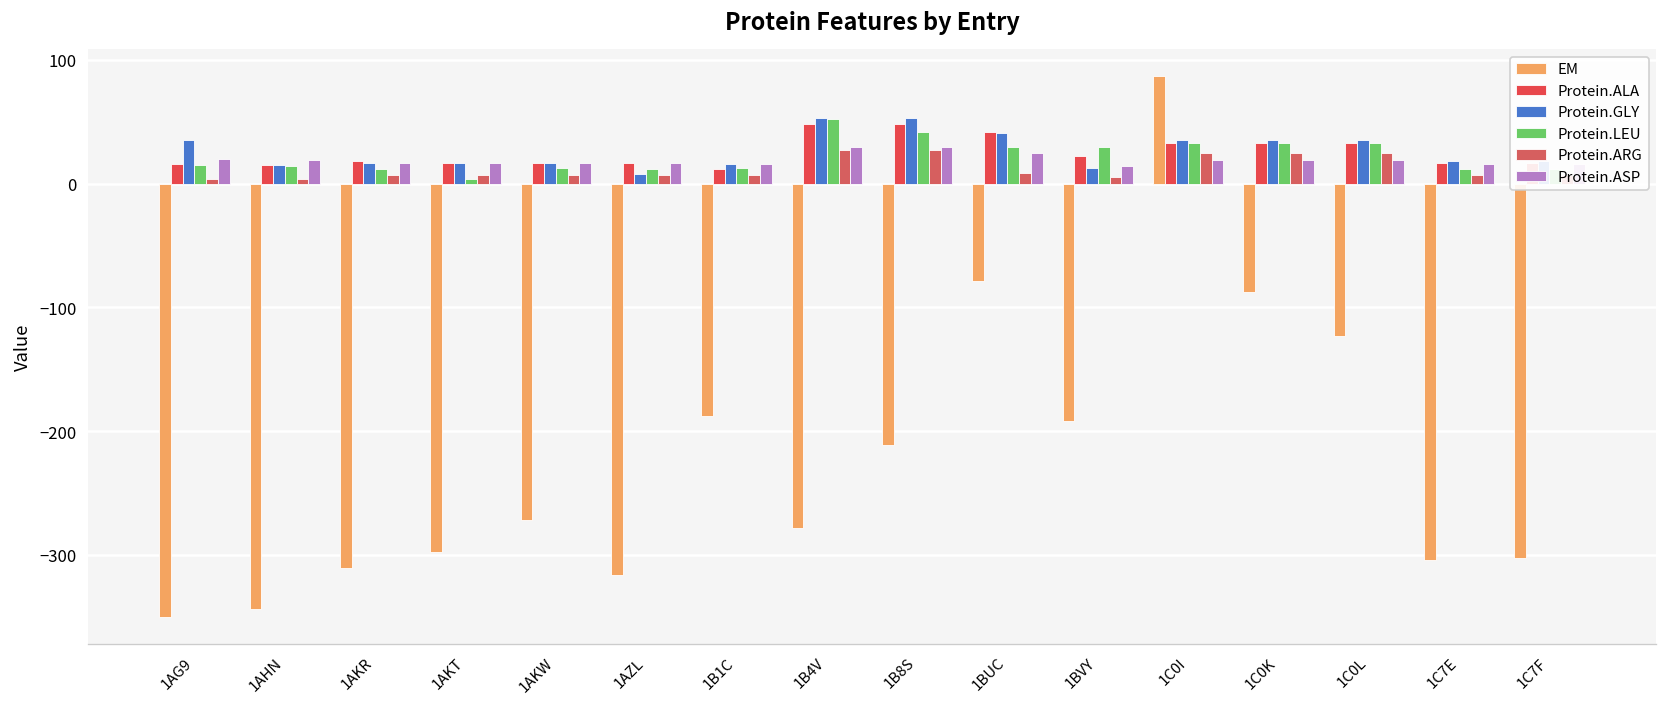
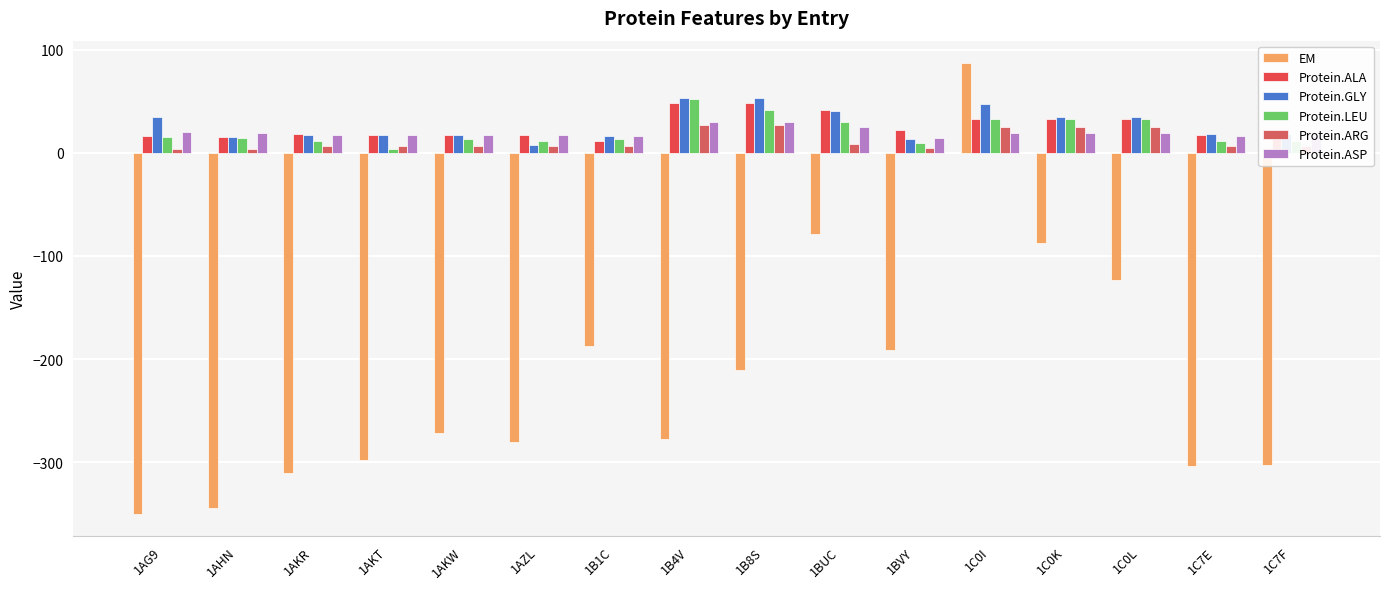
EM, 1AZL: -316 -> -280
Protein.LEU, 1BVY: 30 -> 10
Protein.GLY, 1C0I: 35 -> 47
